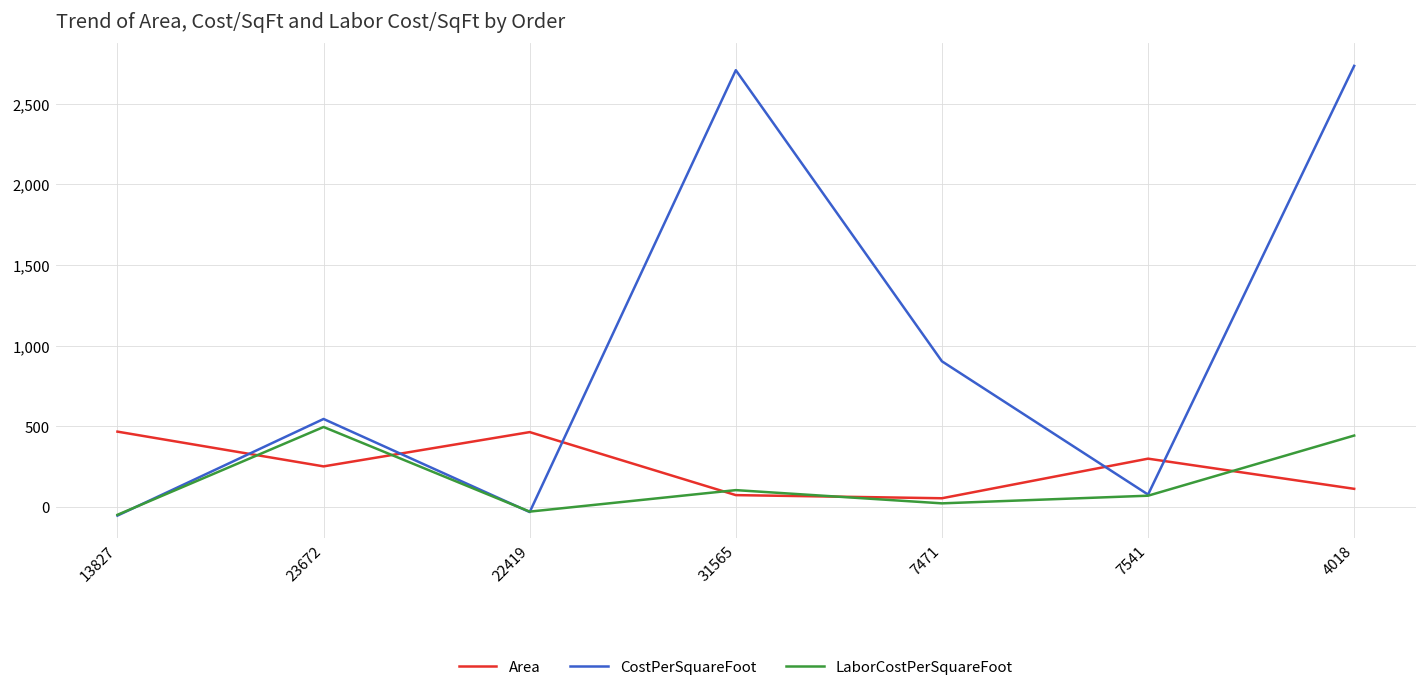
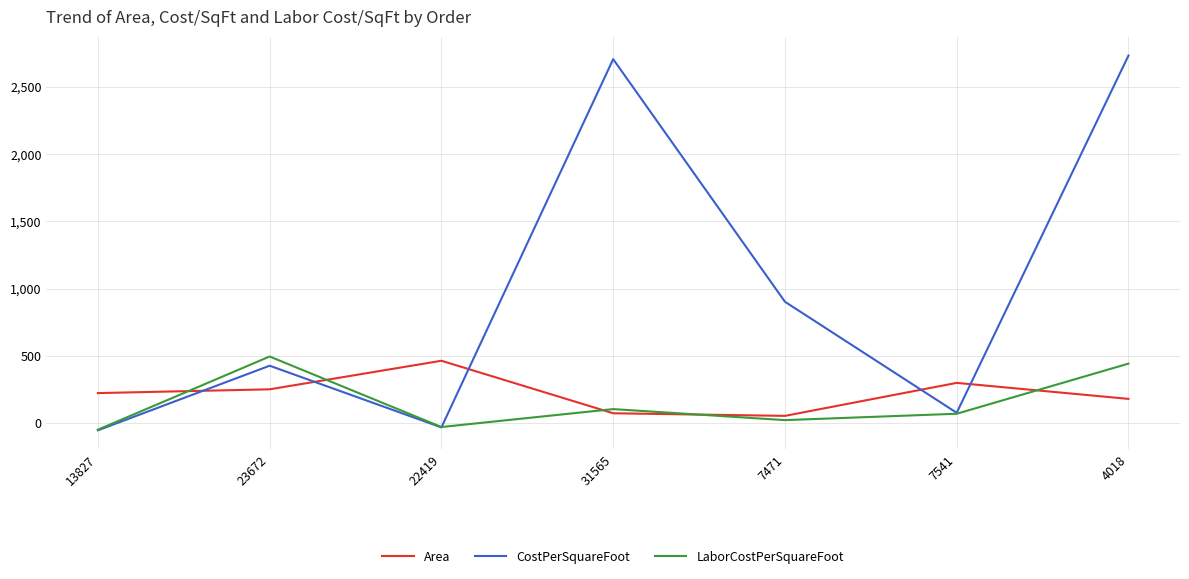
Area, 13827: 470 -> 220
CostPerSquareFoot, 23672: 550 -> 430
Area, 4018: 110 -> 180
